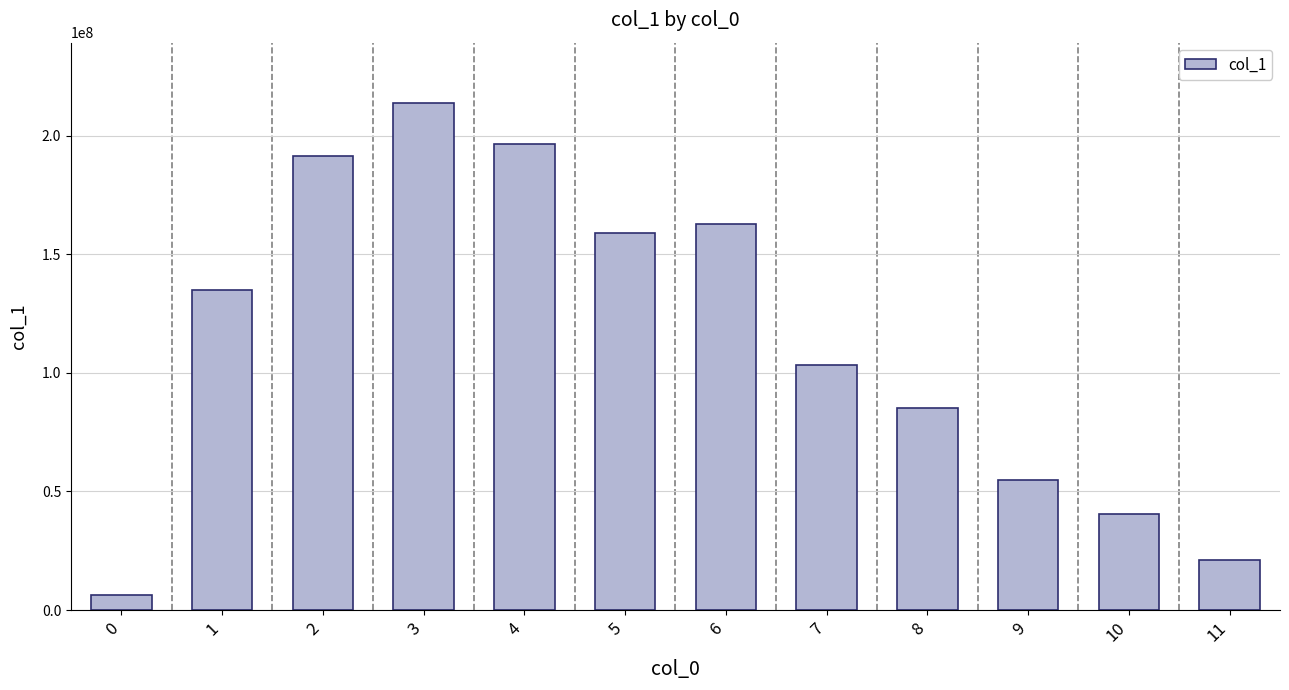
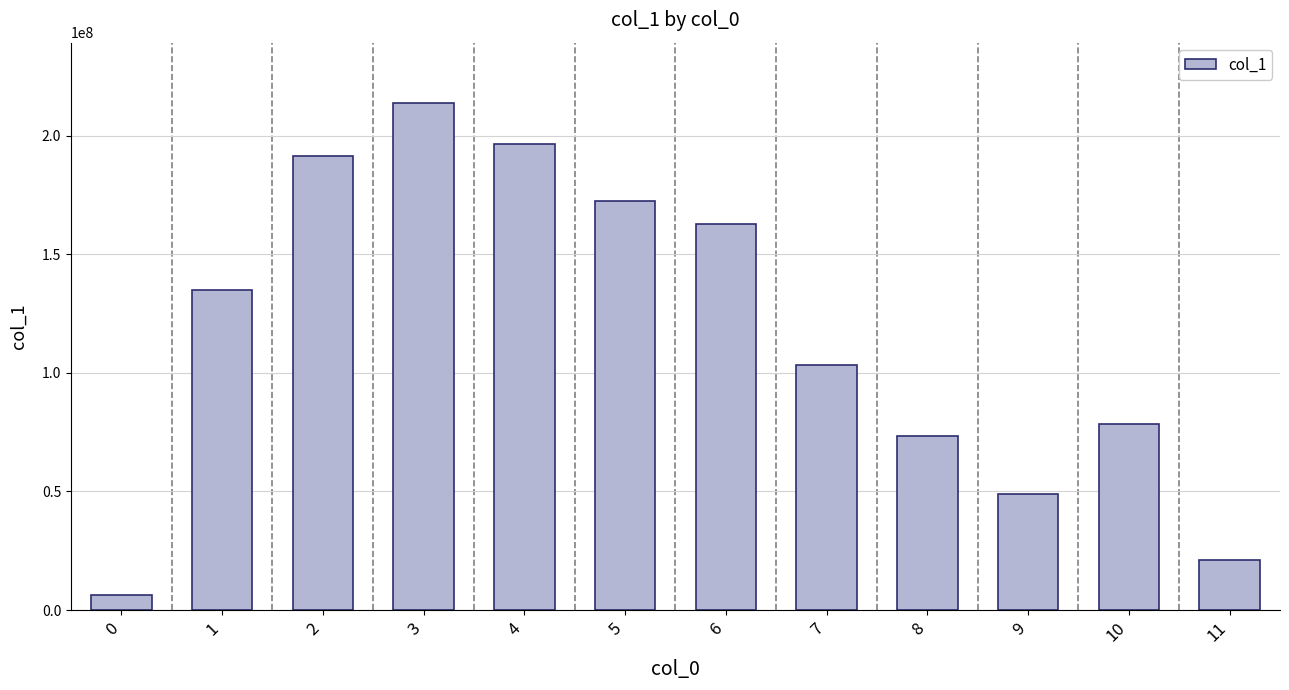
5: 159000000 -> 173000000
8: 85000000 -> 74000000
9: 55000000 -> 49000000
10: 41000000 -> 78000000
